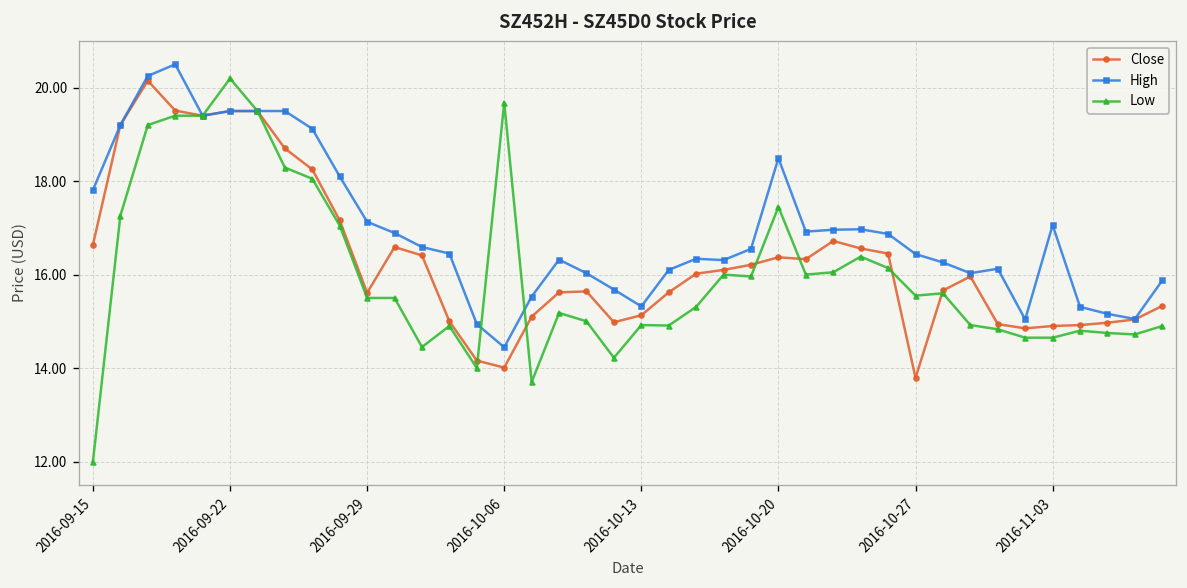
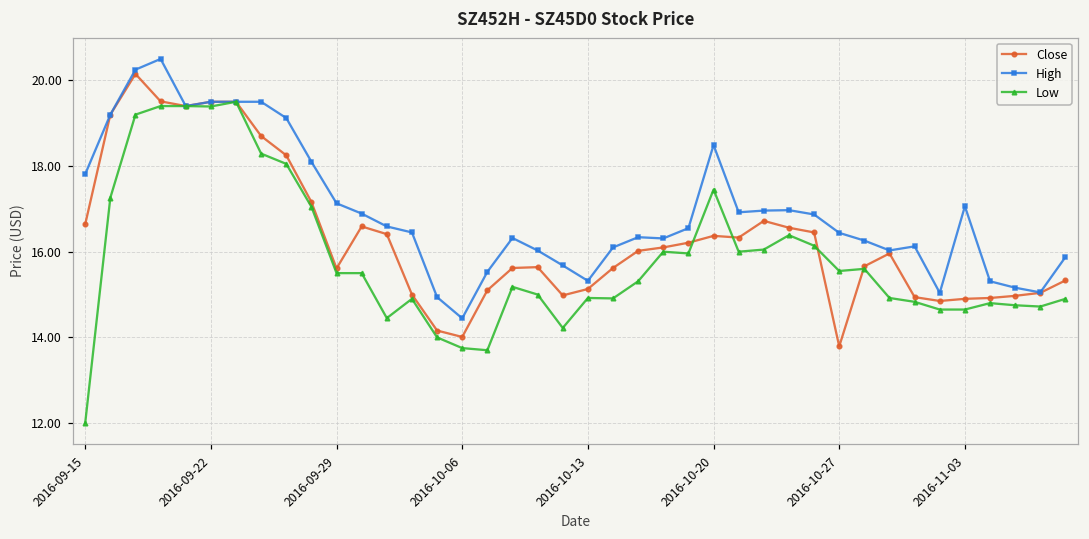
Low, 2016-09-22: 20.2 -> 19.4
Low, 2016-10-06: 19.7 -> 13.8
